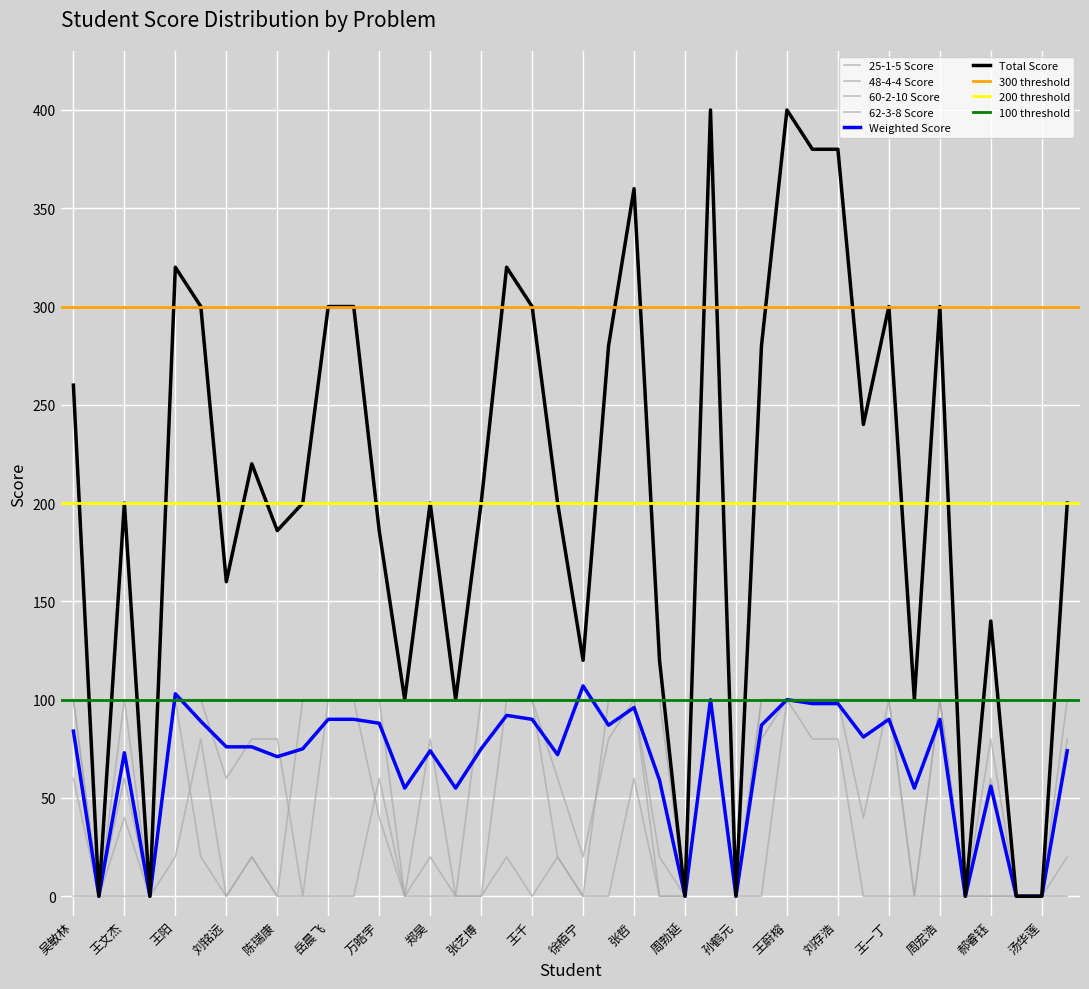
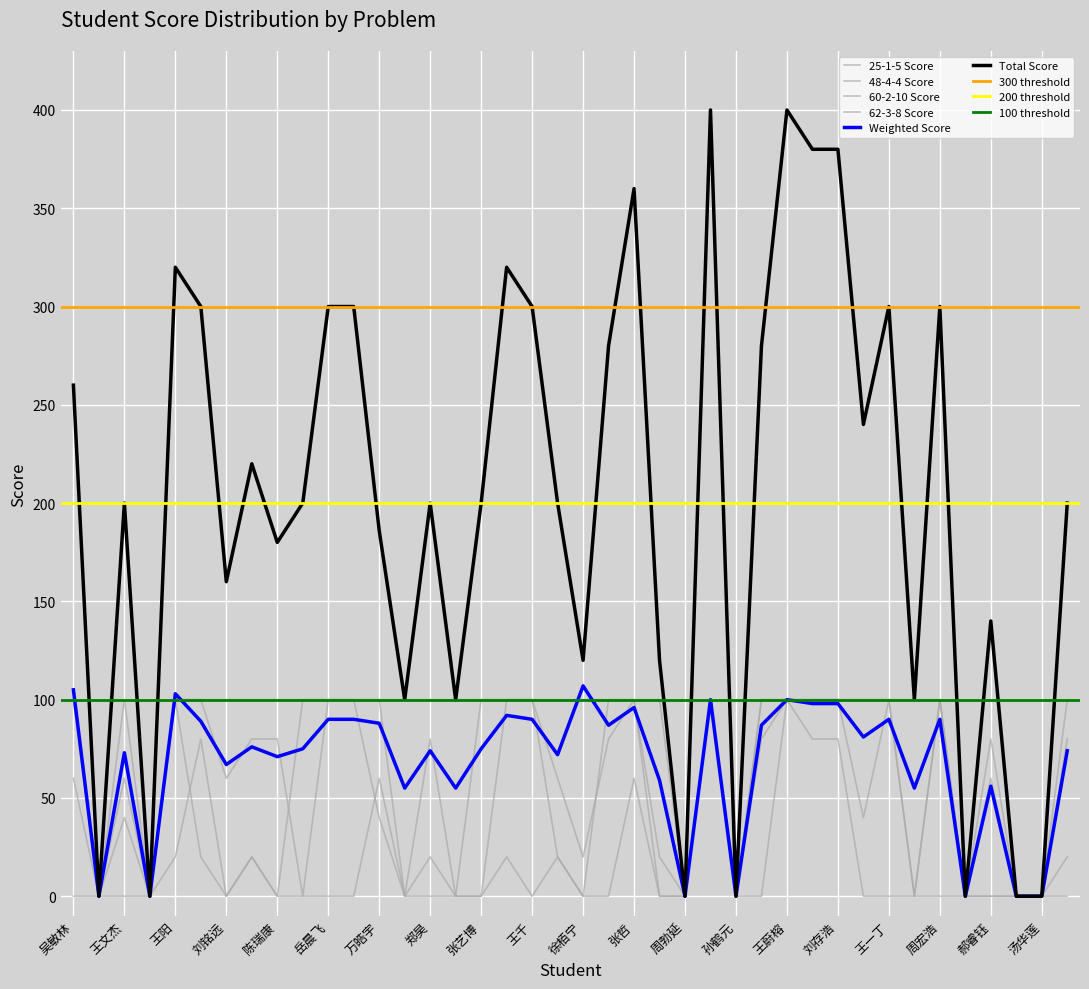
Weighted Score, 吴敏林: 84 -> 105
Weighted Score, 刘铭远: 76 -> 67
Total Score, 陈瑞康: 186 -> 180
